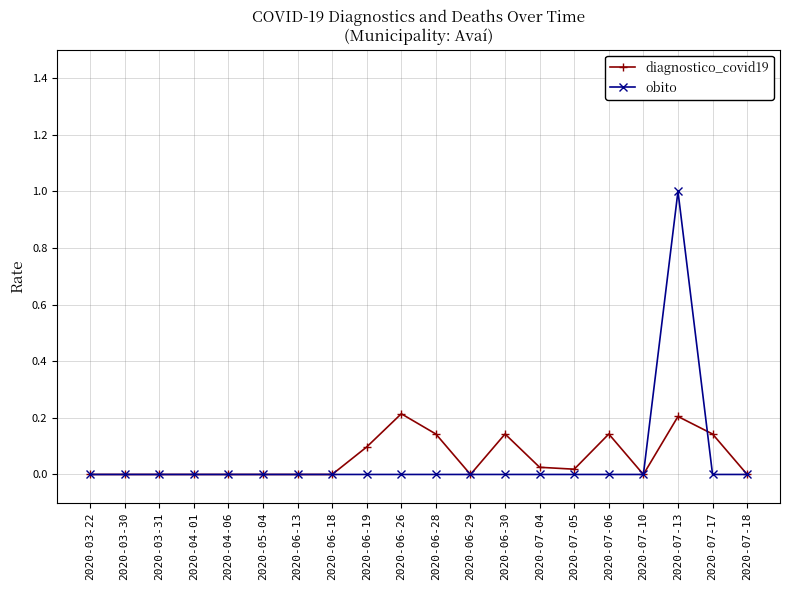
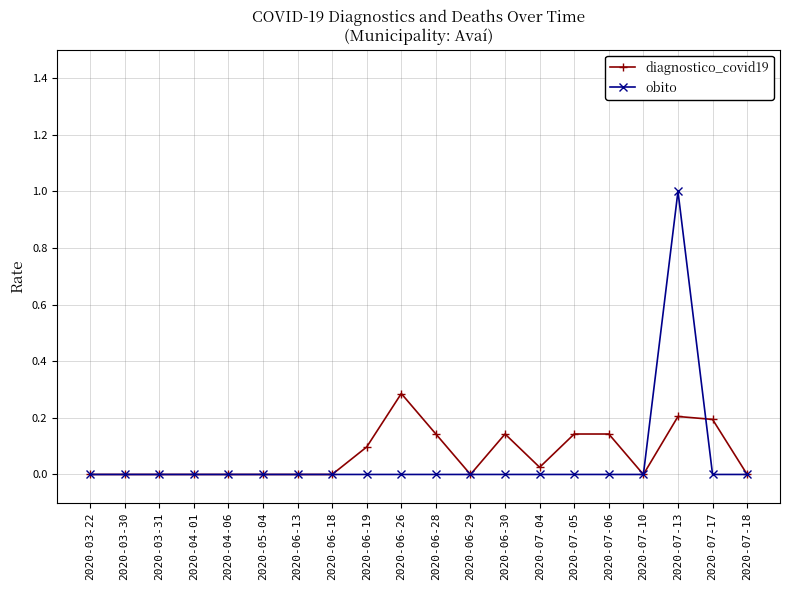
diagnostico_covid19, 2020-06-26: 0.21 -> 0.29
diagnostico_covid19, 2020-07-05: 0.02 -> 0.14
diagnostico_covid19, 2020-07-17: 0.14 -> 0.19
